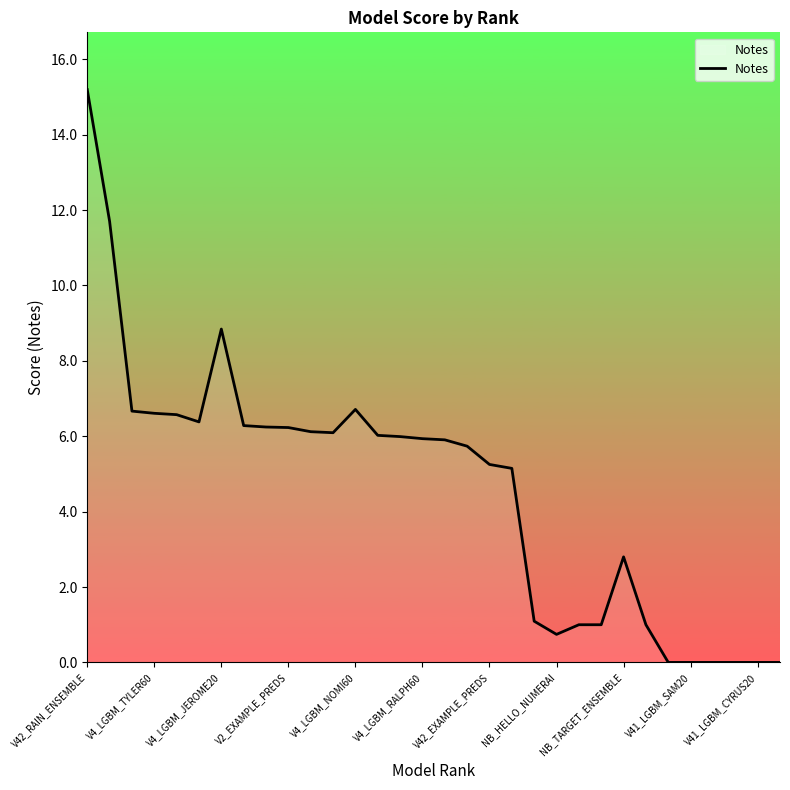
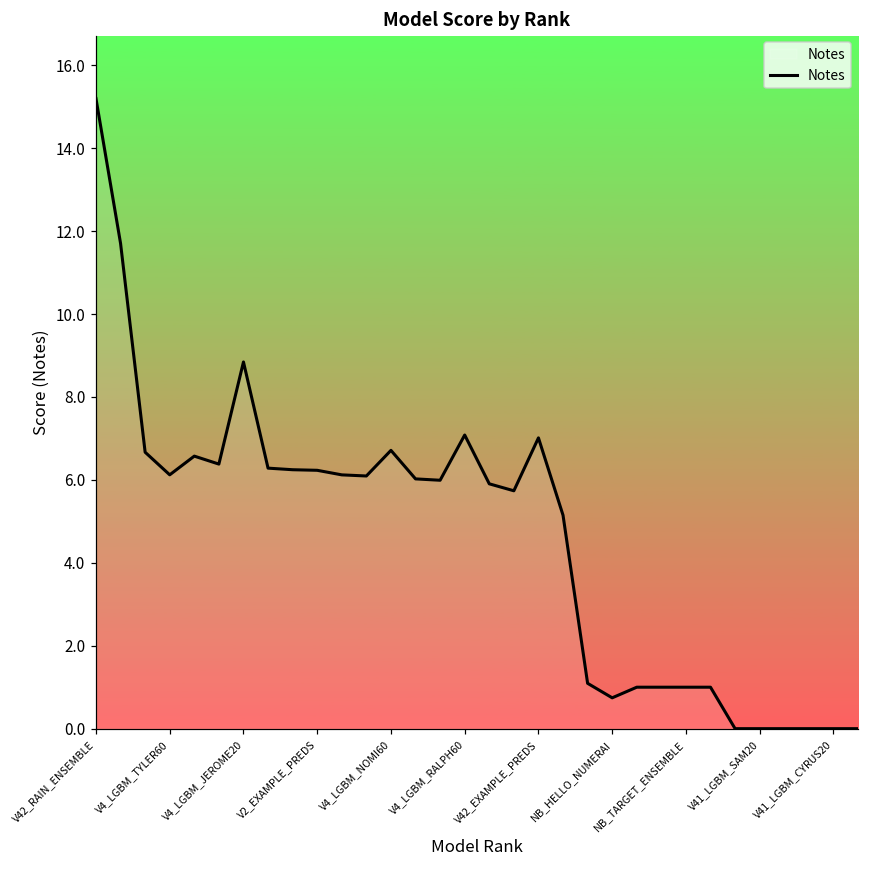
V4_LGBM_TYLER60: 6.6 -> 6.1
V4_LGBM_RALPH60: 5.9 -> 7.1
V42_EXAMPLE_PREDS: 5.3 -> 7.0
NB_TARGET_ENSEMBLE: 2.8 -> 1.0
